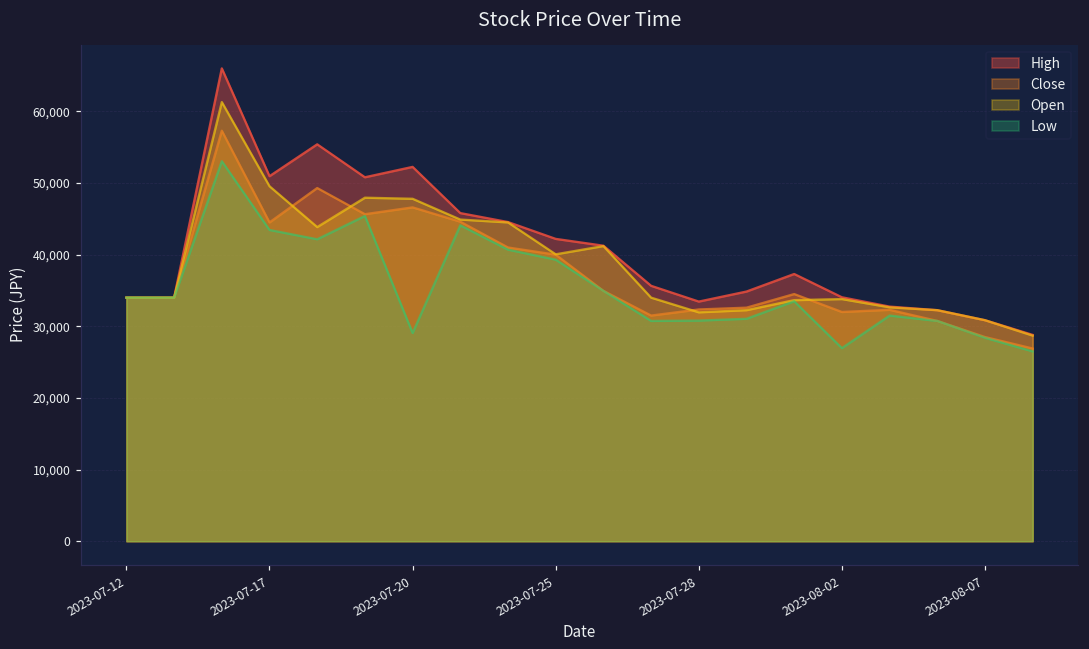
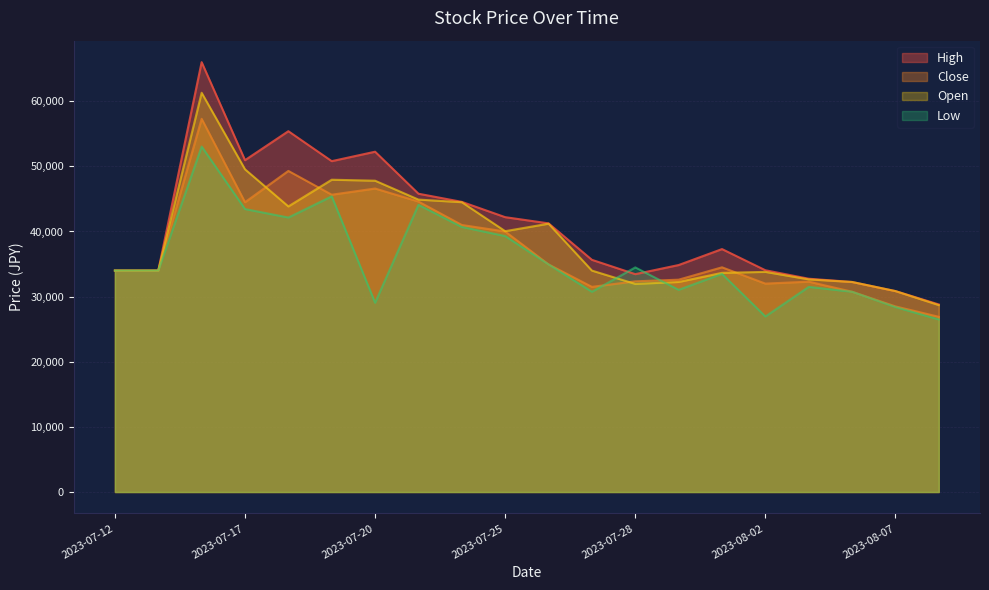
Low, 2023-07-28: 31,000 -> 34,000
